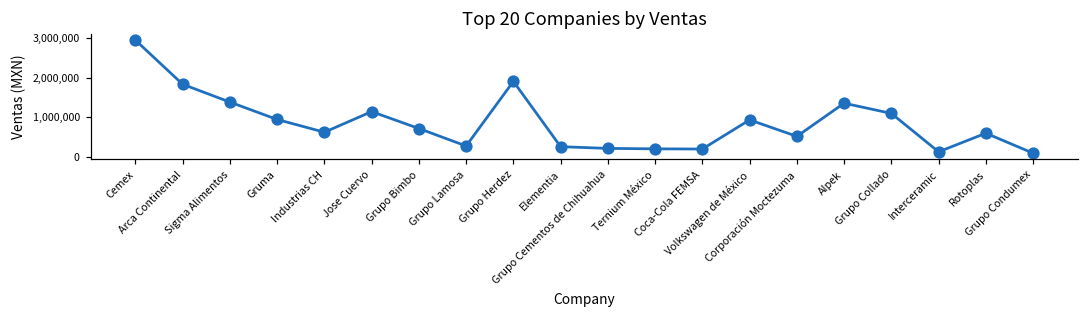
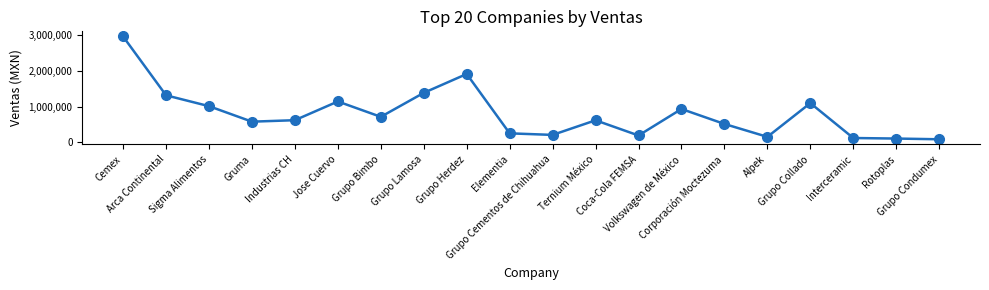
Arca Continental: 1,800,000 -> 1,300,000
Sigma Alimentos: 1,400,000 -> 1,000,000
Gruma: 900,000 -> 600,000
Grupo Lamosa: 300,000 -> 1,400,000
Ternium México: 200,000 -> 600,000
Alpek: 1,400,000 -> 200,000
Rotoplas: 600,000 -> 100,000
